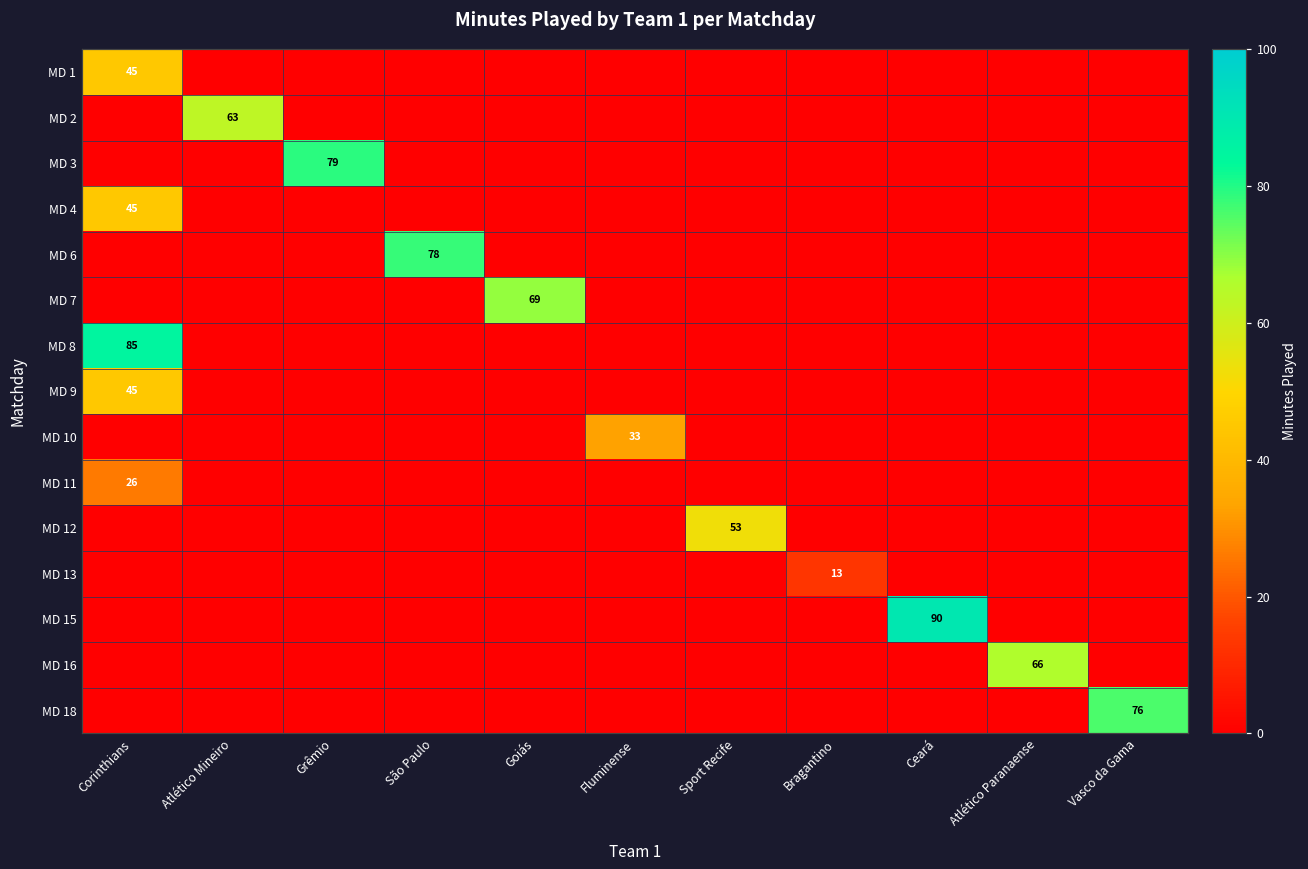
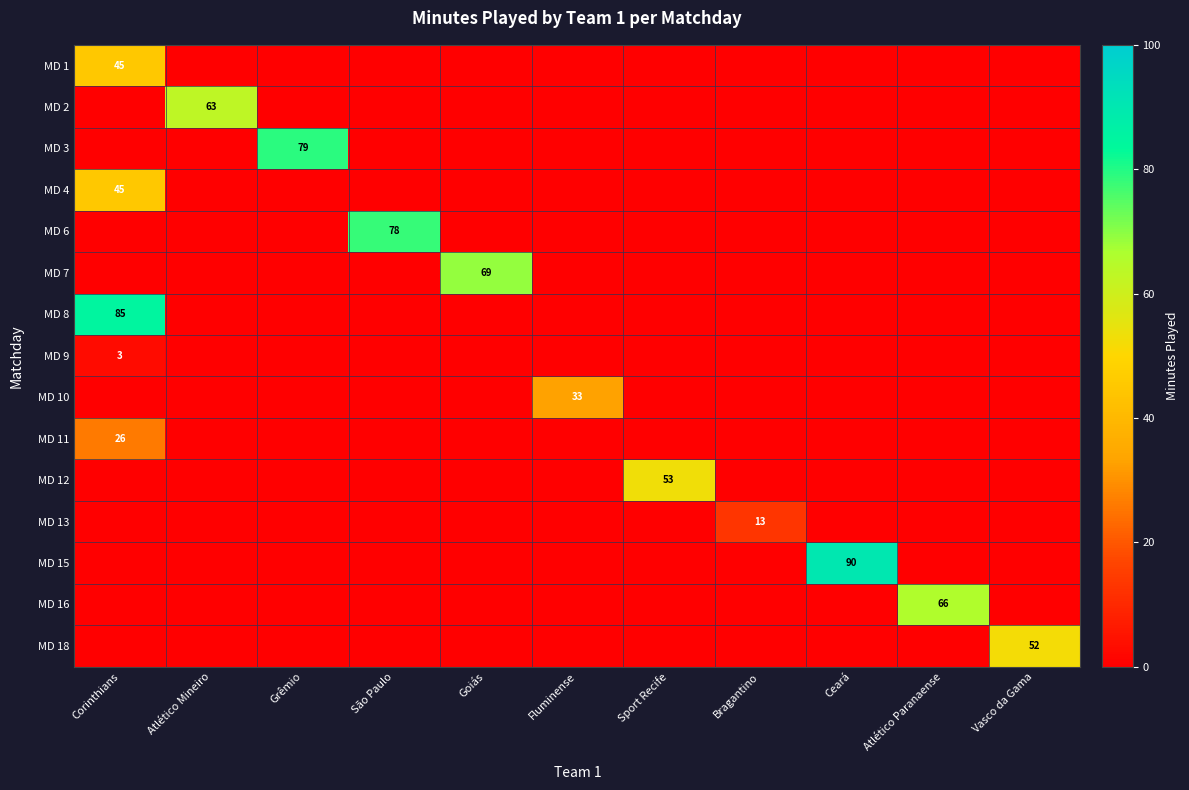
MD 9, Corinthians: 45 -> 3
MD 18, Vasco da Gama: 76 -> 52
